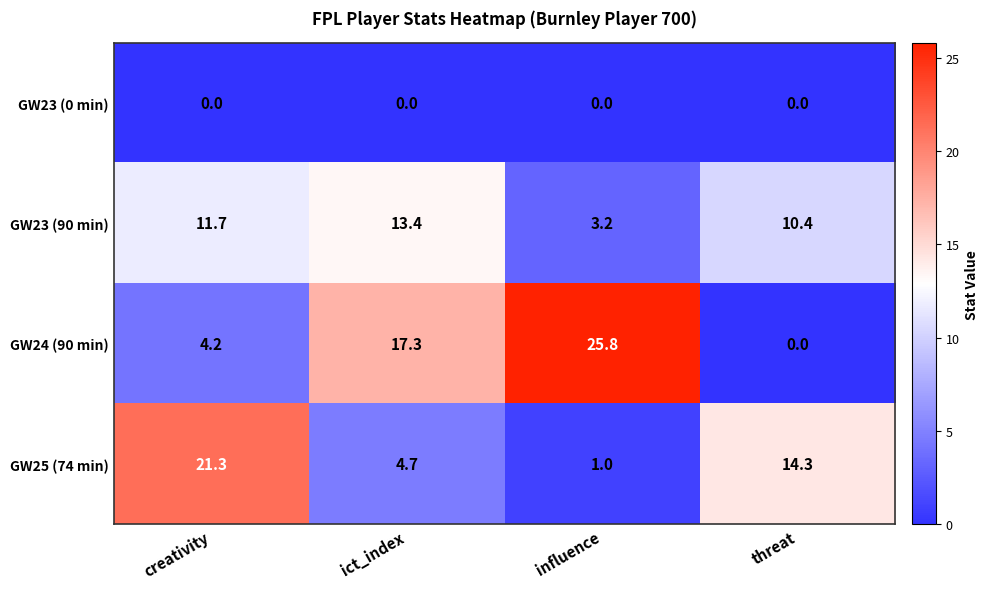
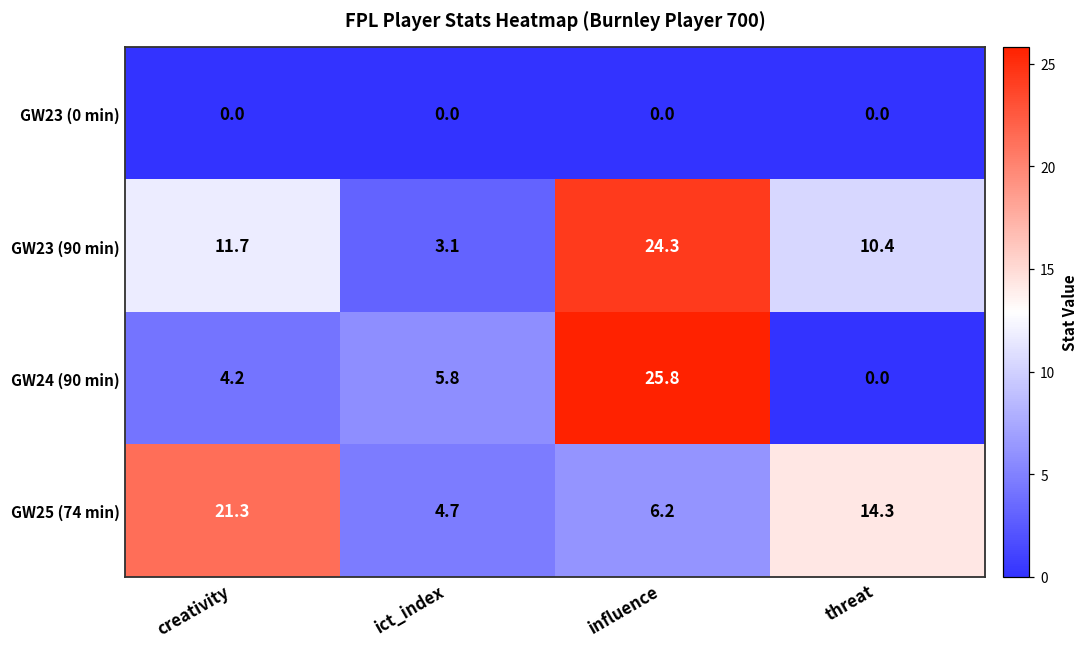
GW23 (90 min), ict_index: 13.4 -> 3.1
GW23 (90 min), influence: 3.2 -> 24.3
GW24 (90 min), ict_index: 17.3 -> 5.8
GW25 (74 min), influence: 1.0 -> 6.2
